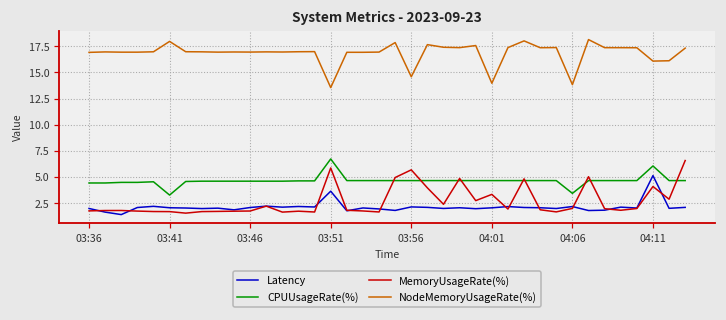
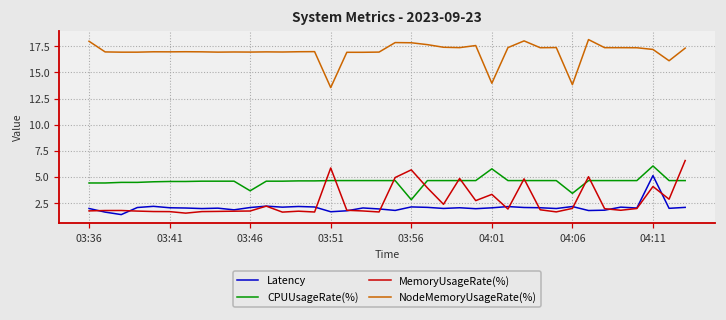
NodeMemoryUsageRate(%), 03:36: 17 -> 18
CPUUsageRate(%), 03:41: 3 -> 5
NodeMemoryUsageRate(%), 03:41: 18 -> 17
CPUUsageRate(%), 03:46: 5 -> 4
Latency, 03:51: 4 -> 2
CPUUsageRate(%), 03:51: 7 -> 5
CPUUsageRate(%), 03:56: 5 -> 3
NodeMemoryUsageRate(%), 03:56: 15 -> 18
CPUUsageRate(%), 04:01: 5 -> 6
NodeMemoryUsageRate(%), 04:11: 16 -> 17
